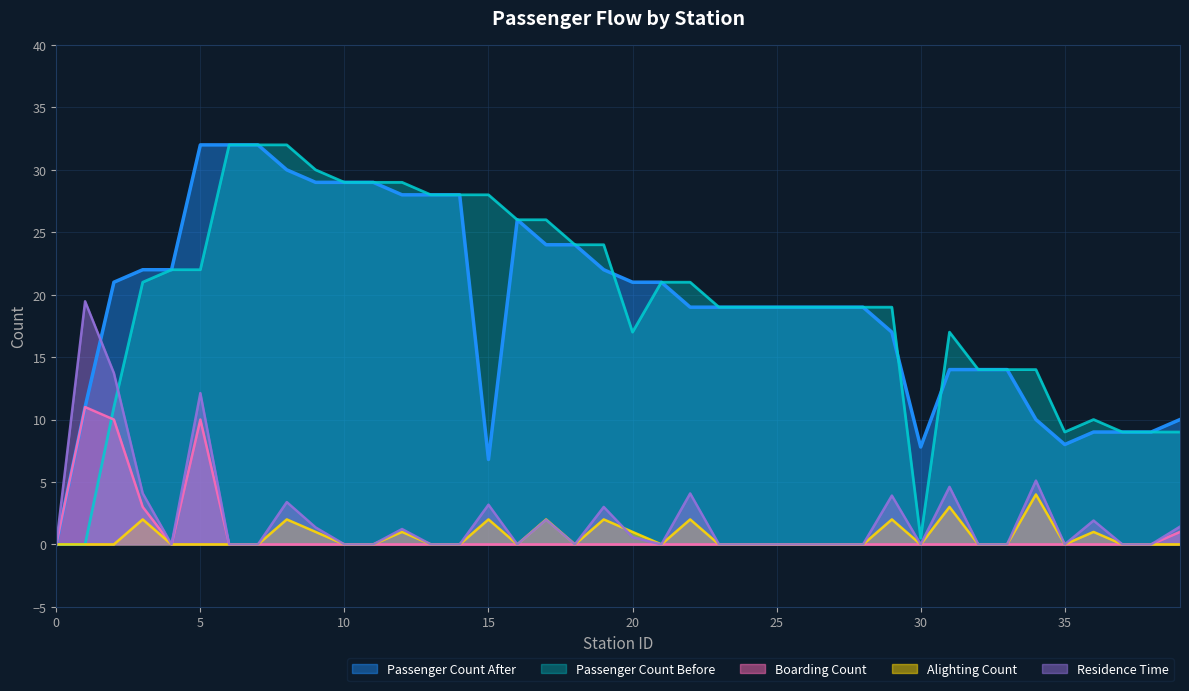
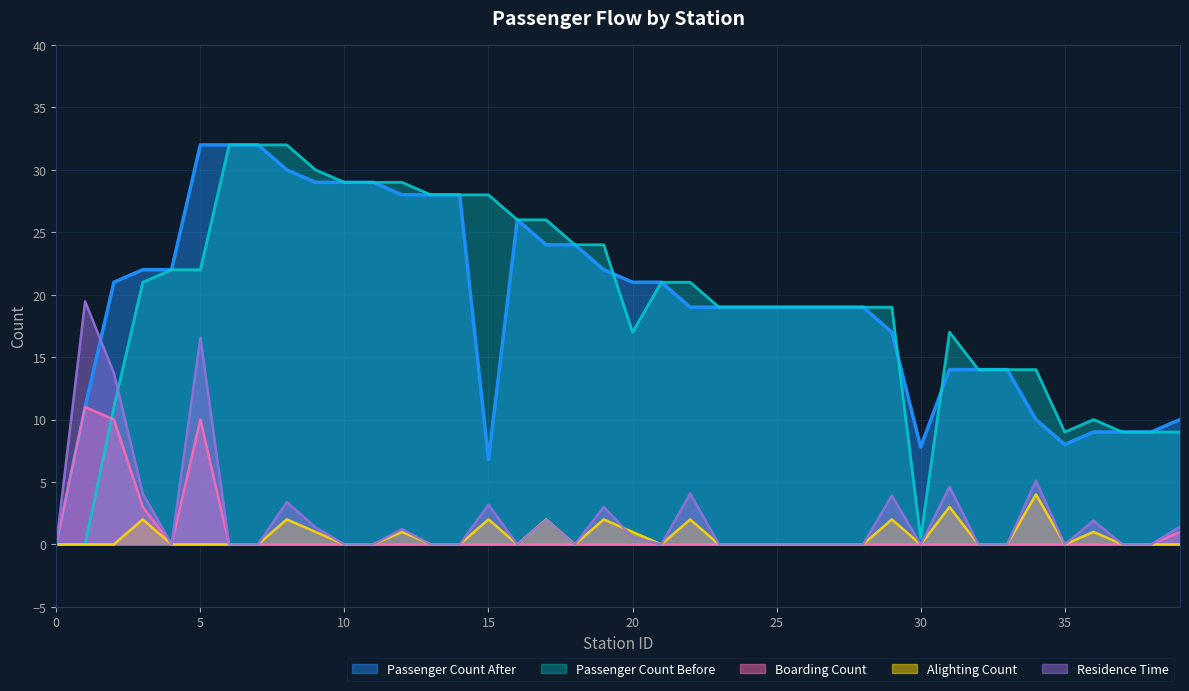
Residence Time, 5: 12.1 -> 16.6
